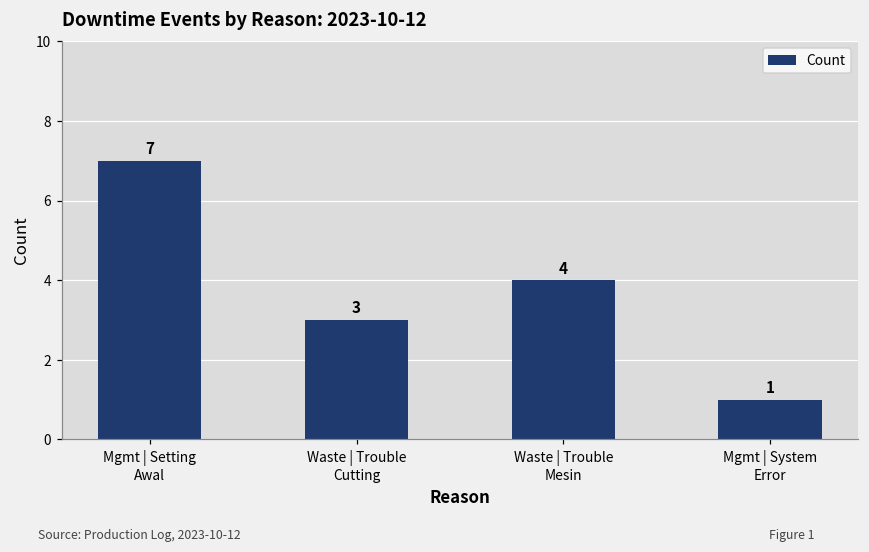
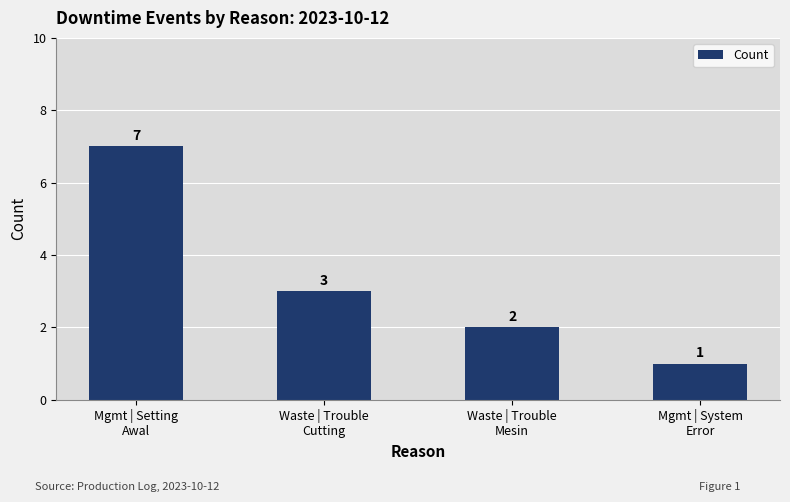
Waste | Trouble Mesin: 4 -> 2
